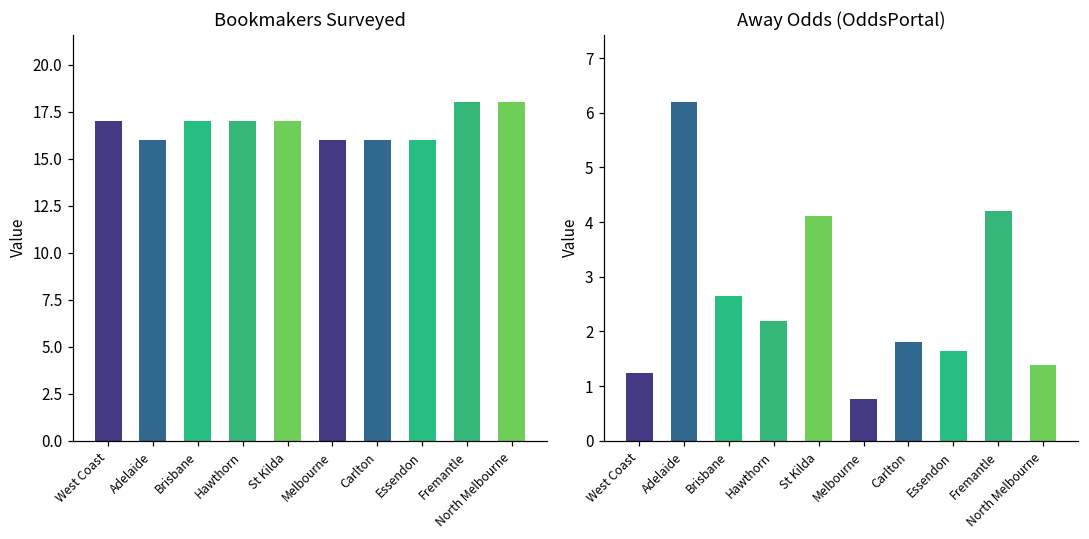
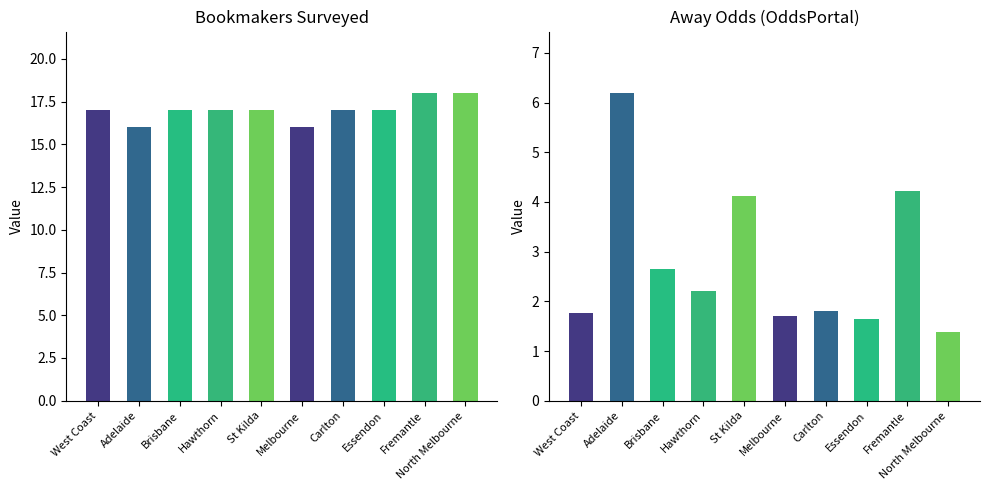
Bookmakers Surveyed, Carlton: 16 -> 17
Bookmakers Surveyed, Essendon: 16 -> 17
Away Odds (OddsPortal), West Coast: 1.2 -> 1.8
Away Odds (OddsPortal), Melbourne: 0.8 -> 1.7
